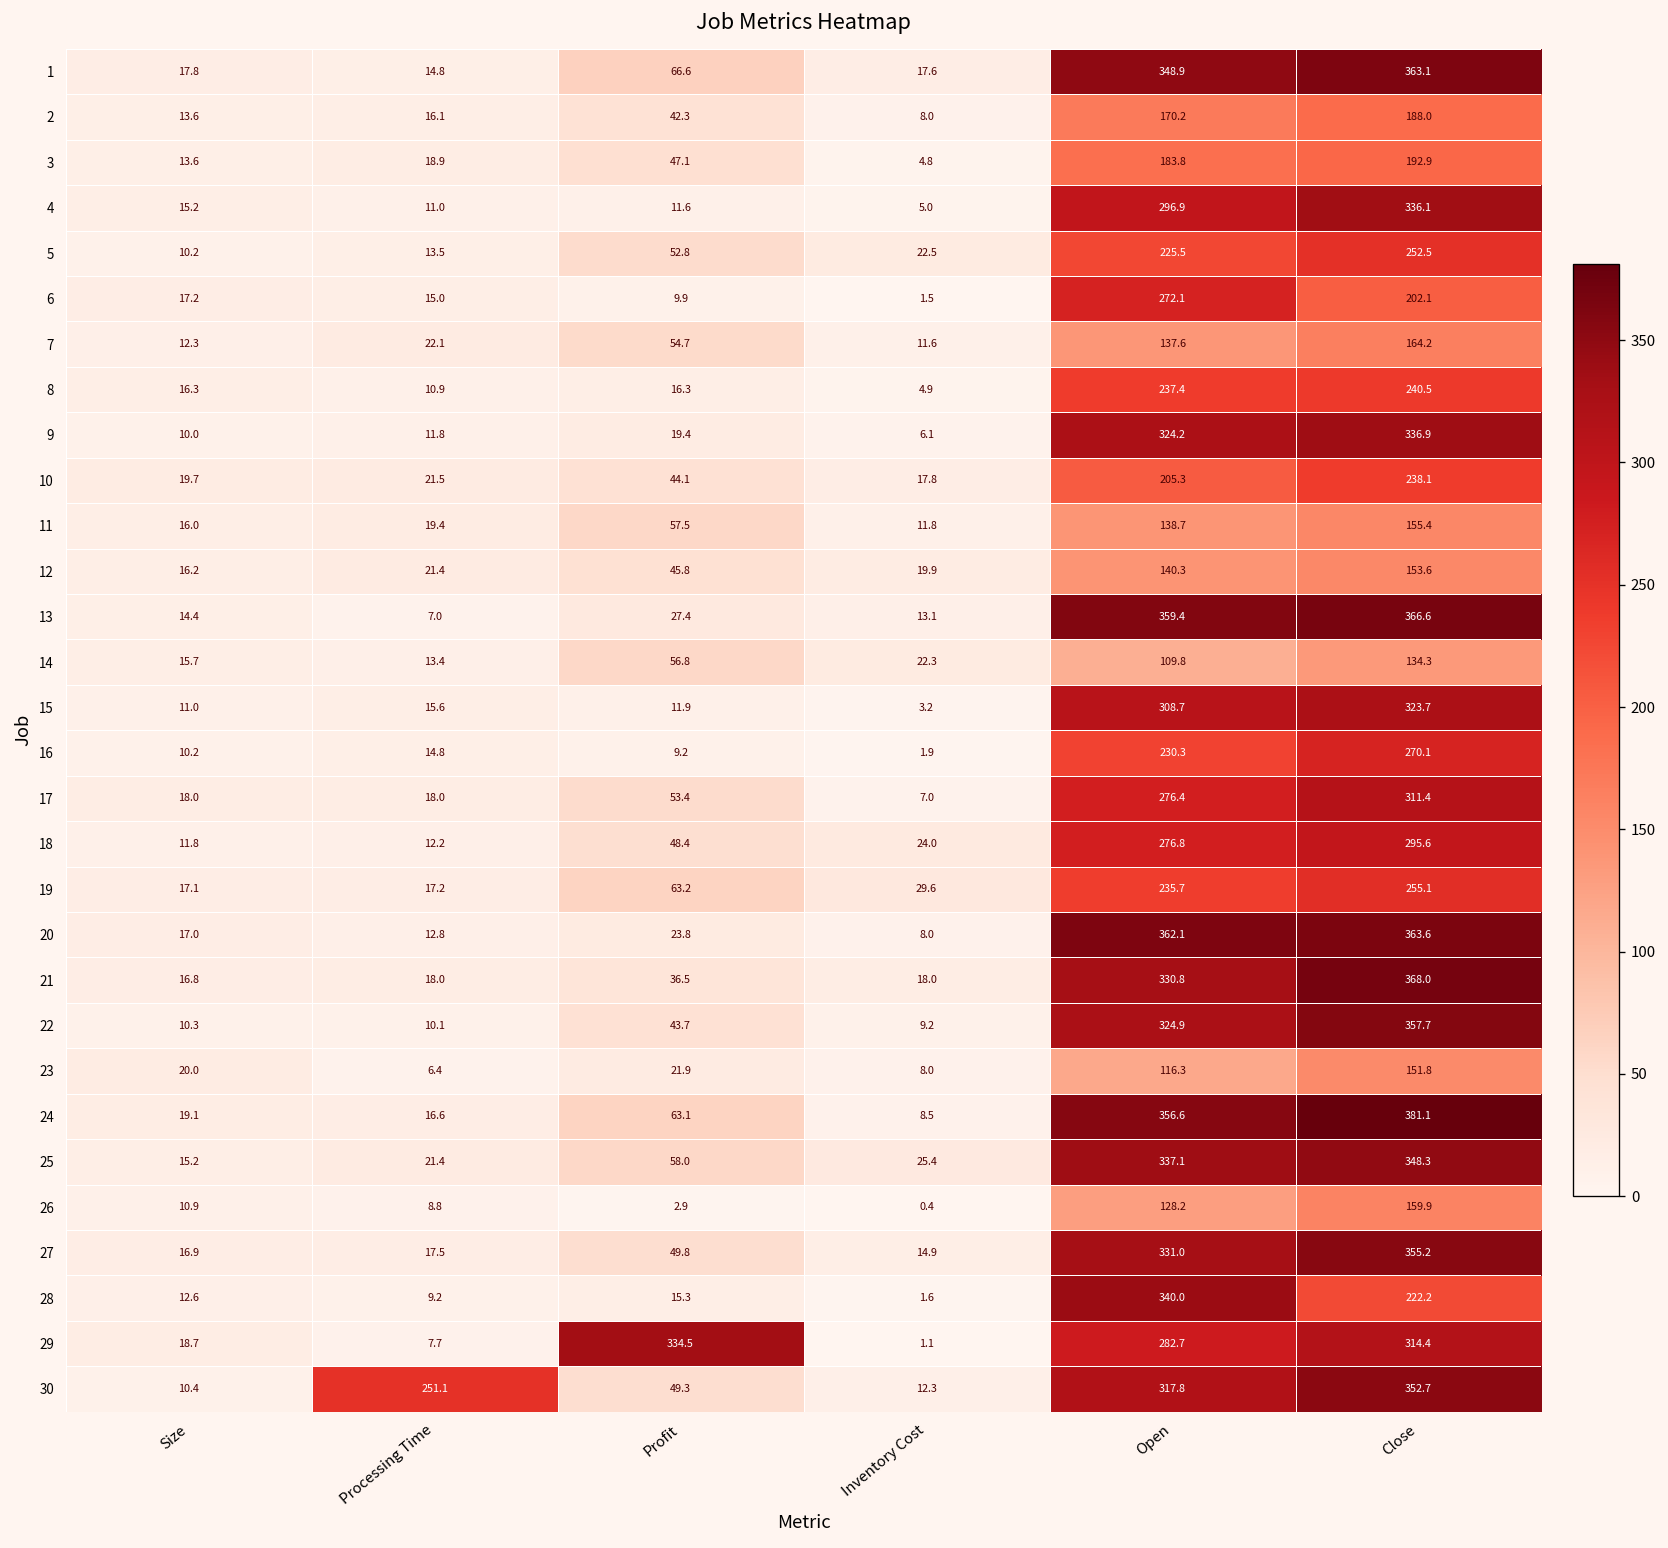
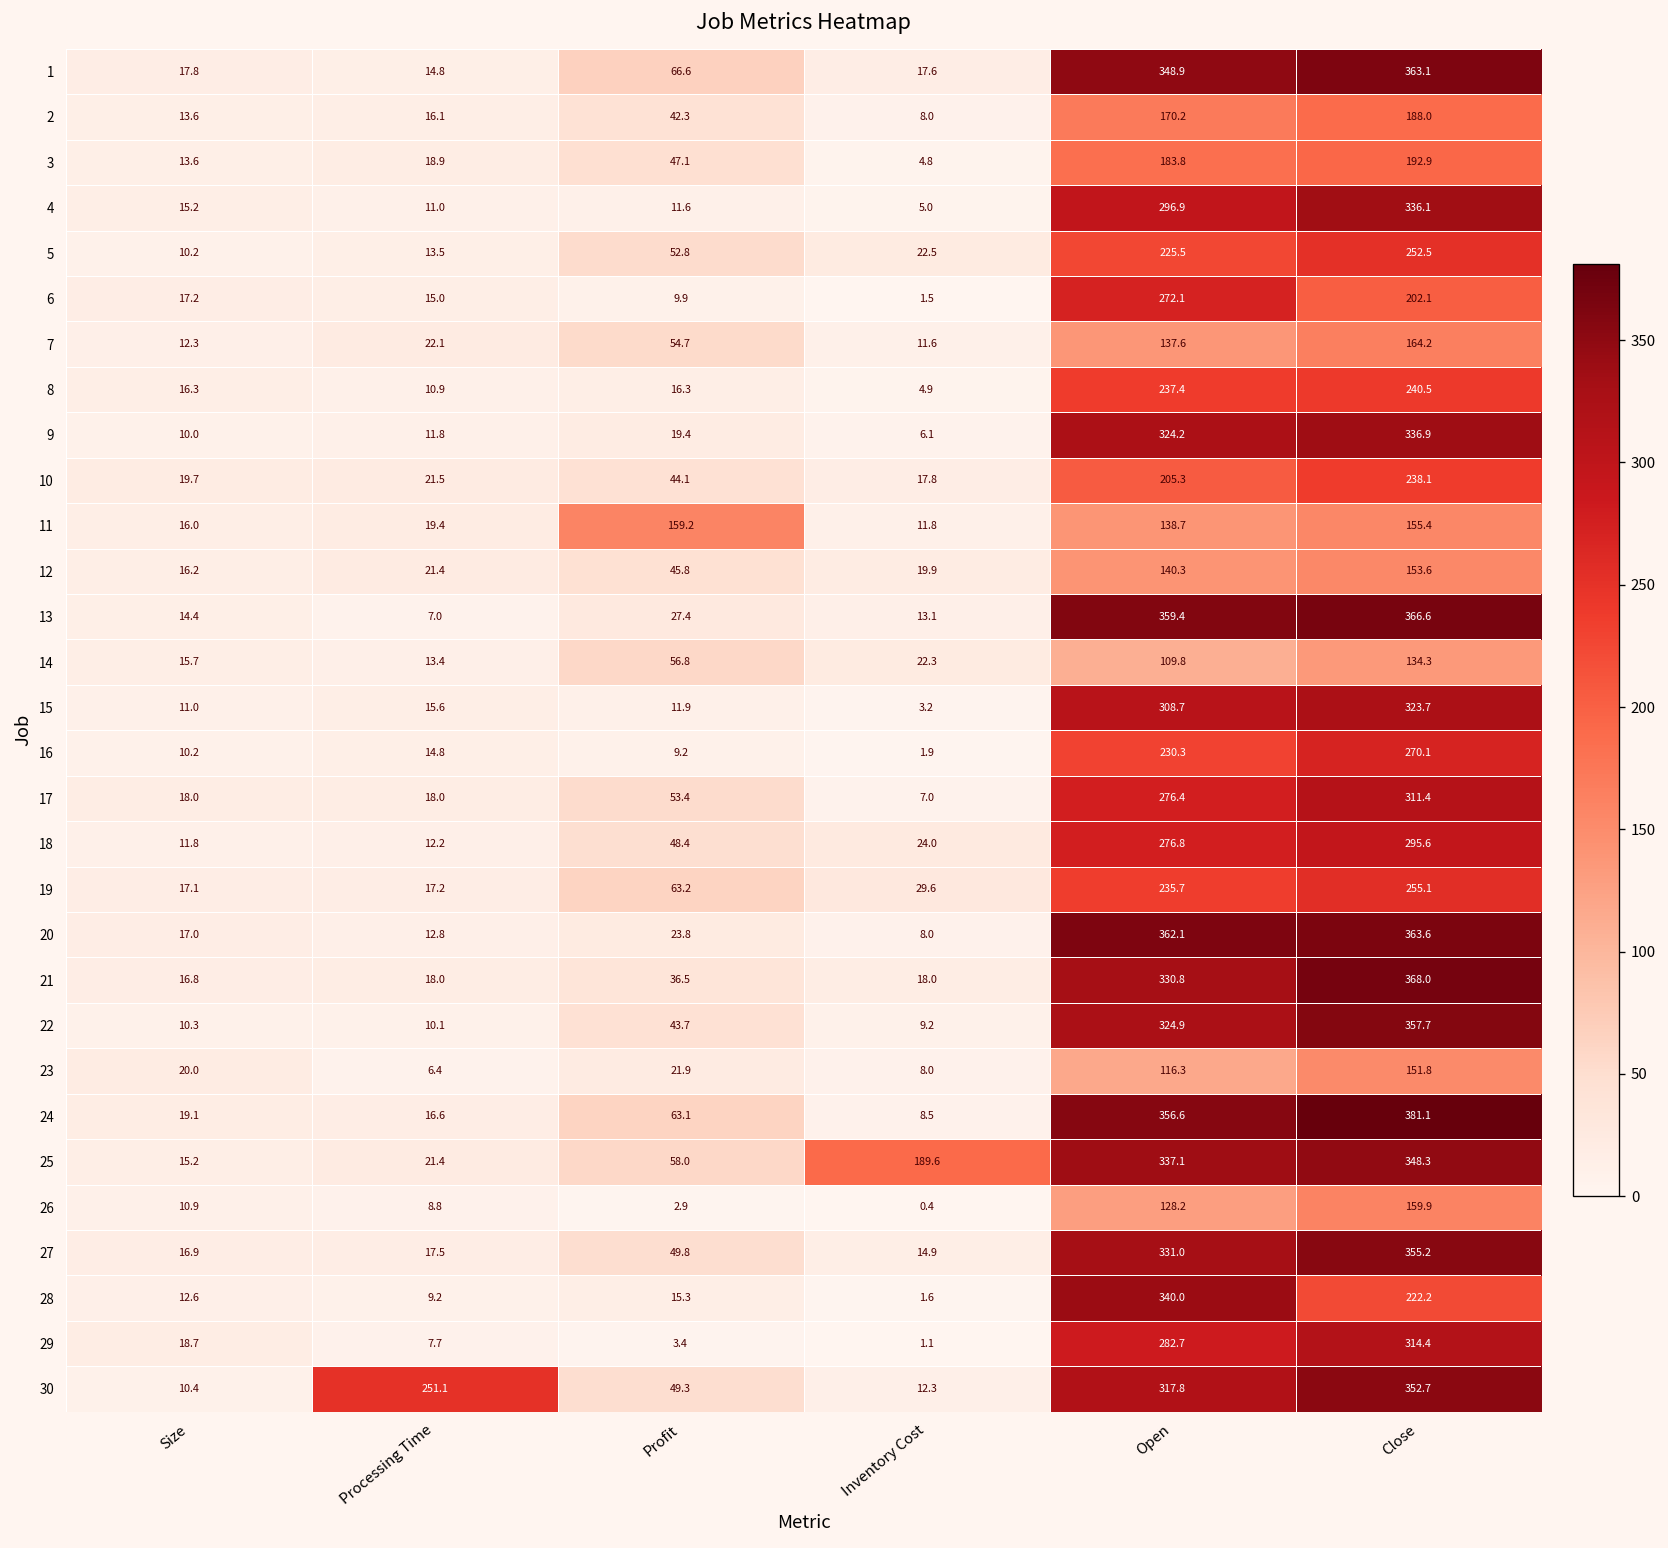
11, Profit: 57.5 -> 159.2
25, Inventory Cost: 25.4 -> 189.6
29, Profit: 334.5 -> 3.4
